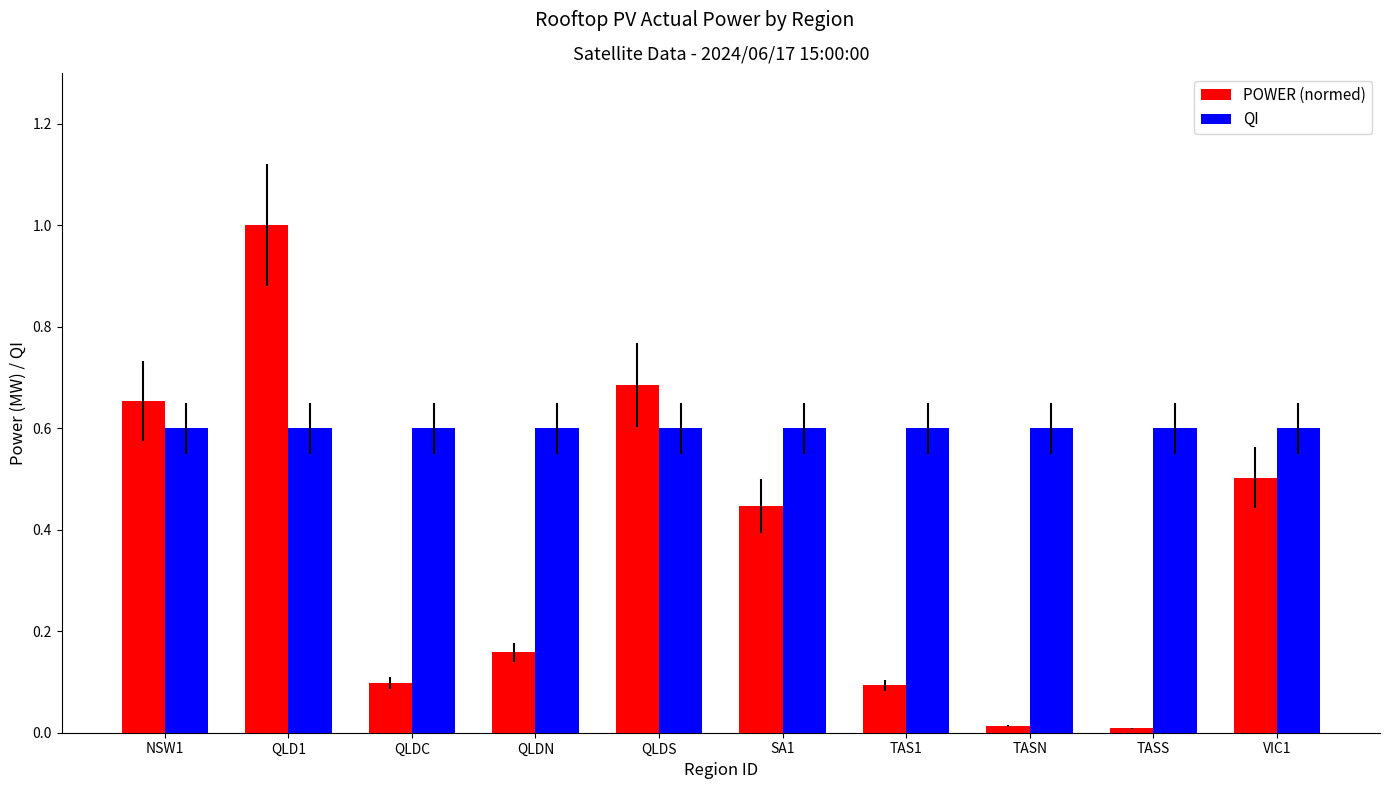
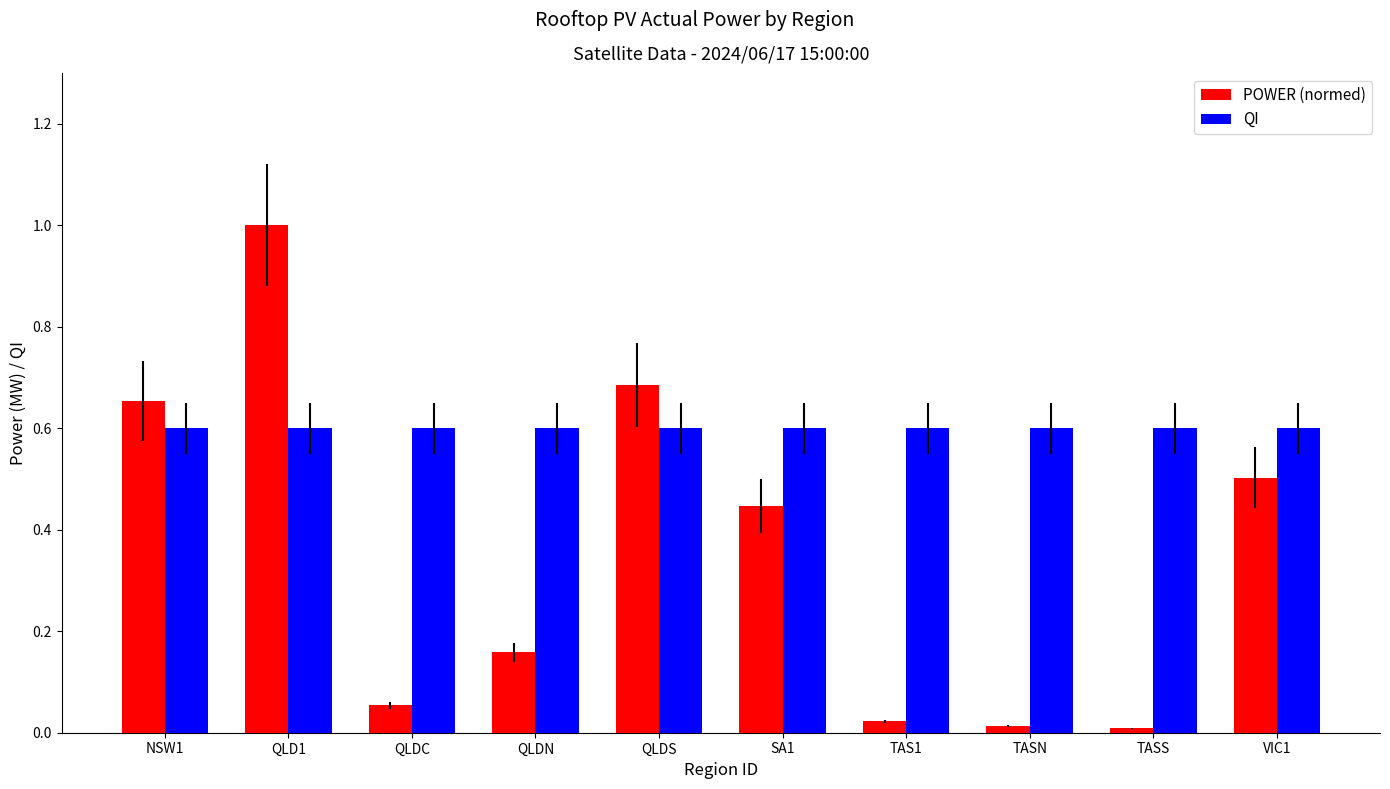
POWER (normed), QLDC: 0.10 -> 0.05
POWER (normed), TAS1: 0.09 -> 0.02
